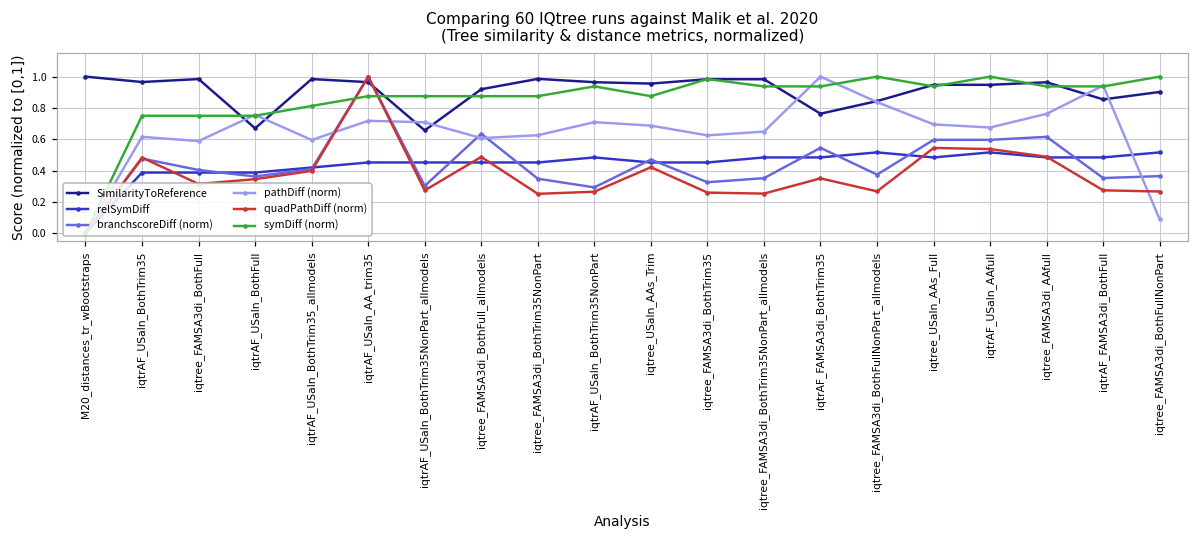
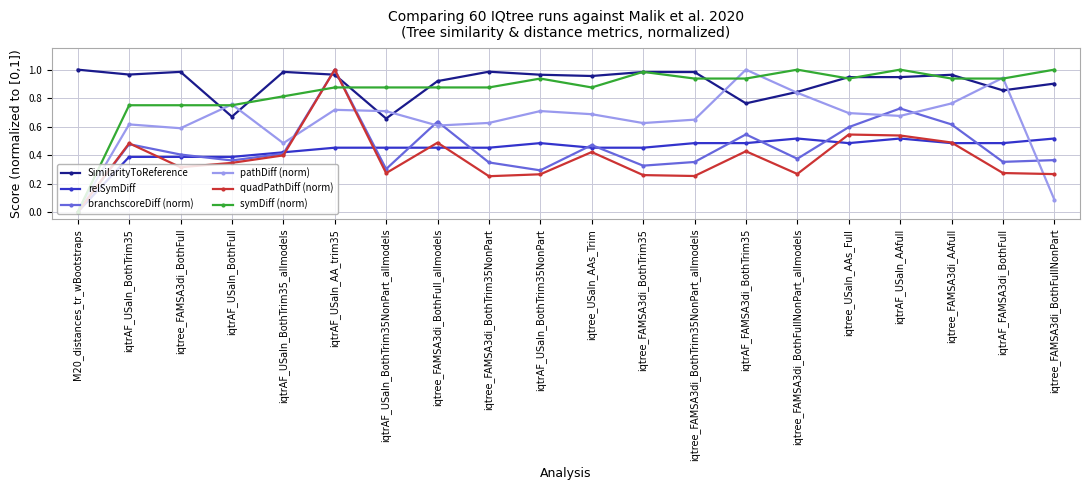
pathDiff (norm), iqtrAF_USaln_BothTrim35_allmodels: 0.60 -> 0.48
quadPathDiff (norm), iqtrAF_FAMSA3di_BothTrim35: 0.35 -> 0.43
branchscoreDiff (norm), iqtrAF_USaln_AAfull: 0.60 -> 0.73
